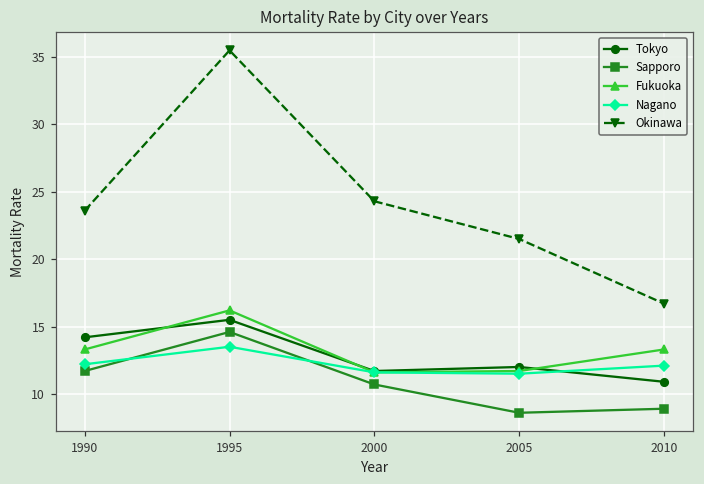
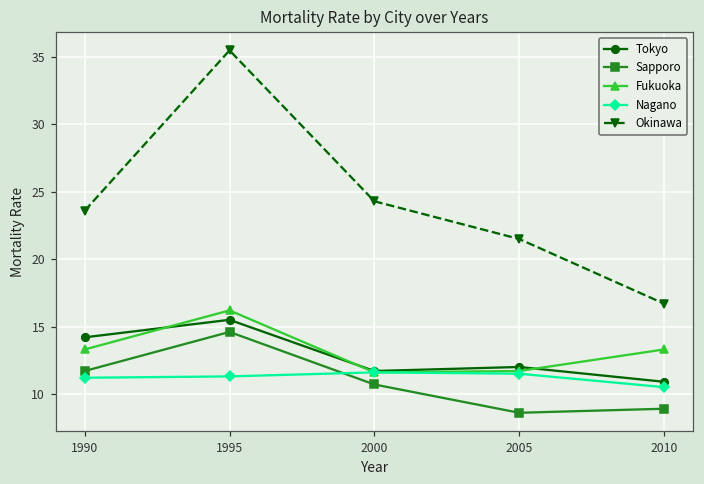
Nagano, 1990: 12.2 -> 11.2
Nagano, 1995: 13.5 -> 11.3
Nagano, 2010: 12.1 -> 10.5
